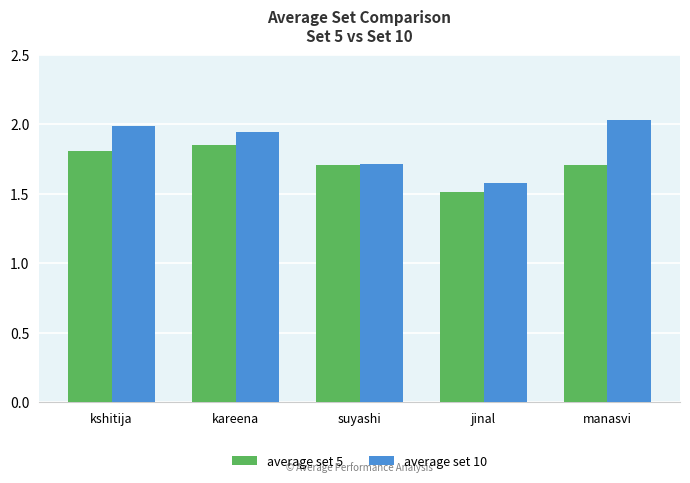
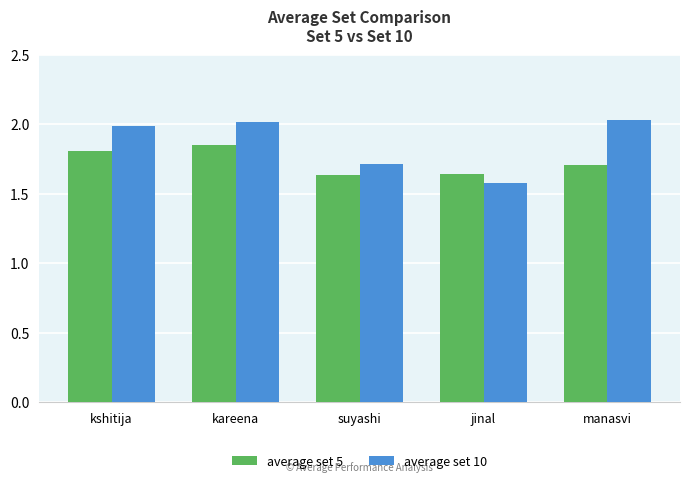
average set 10, kareena: 1.94 -> 2.01
average set 5, suyashi: 1.71 -> 1.63
average set 5, jinal: 1.51 -> 1.64
